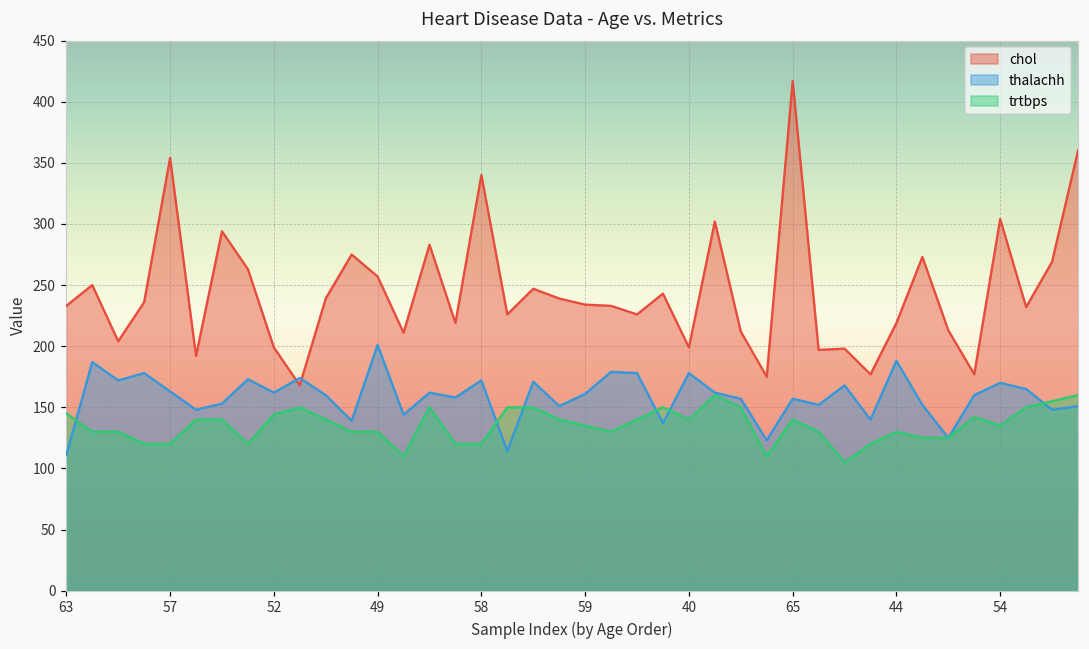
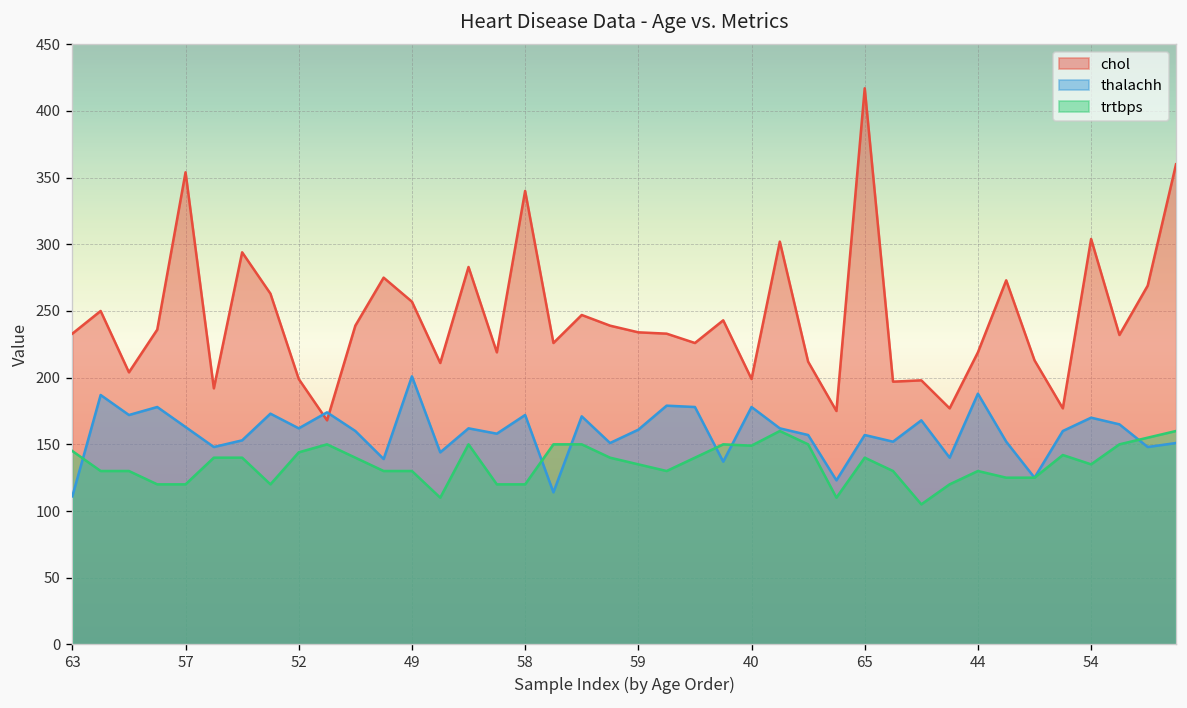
trtbps, 40: 140 -> 149
